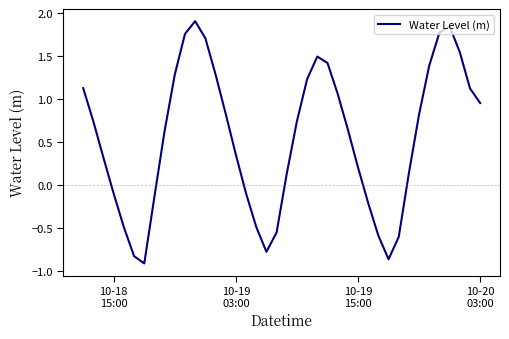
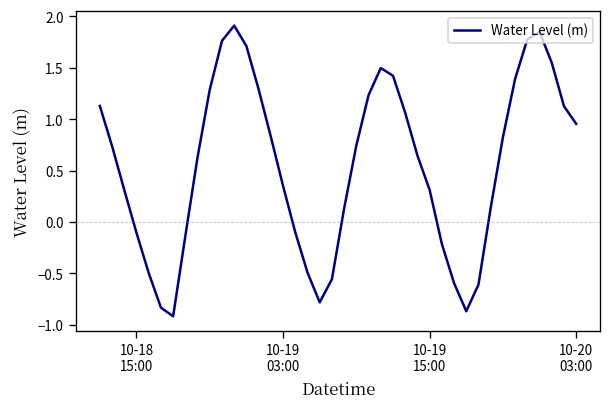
10-19 15:00: 0.2 -> 0.3
